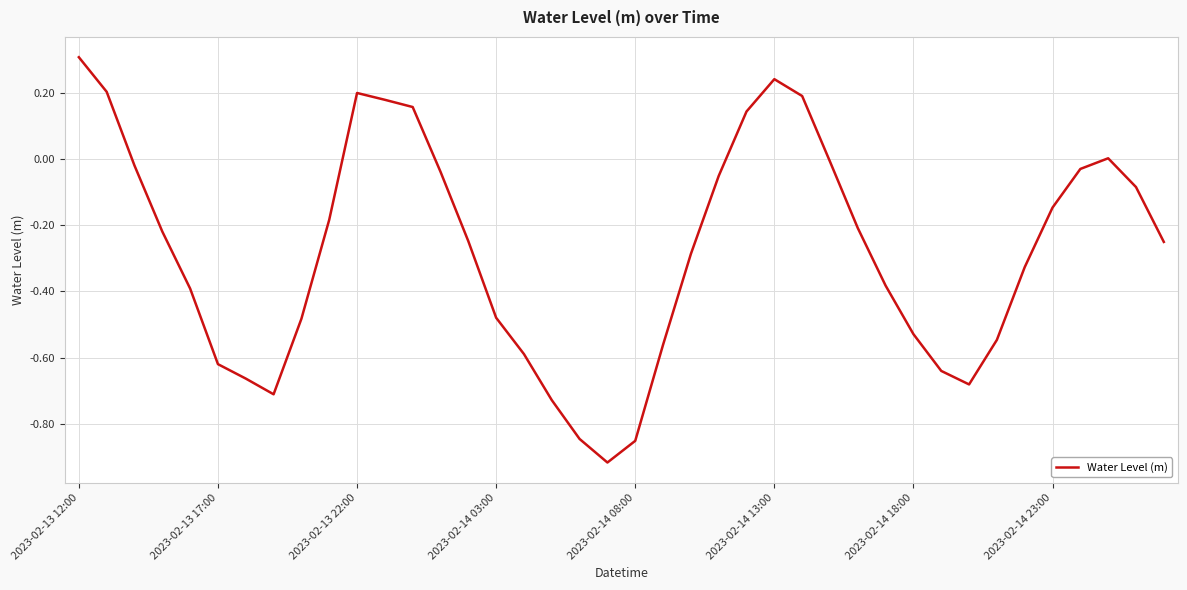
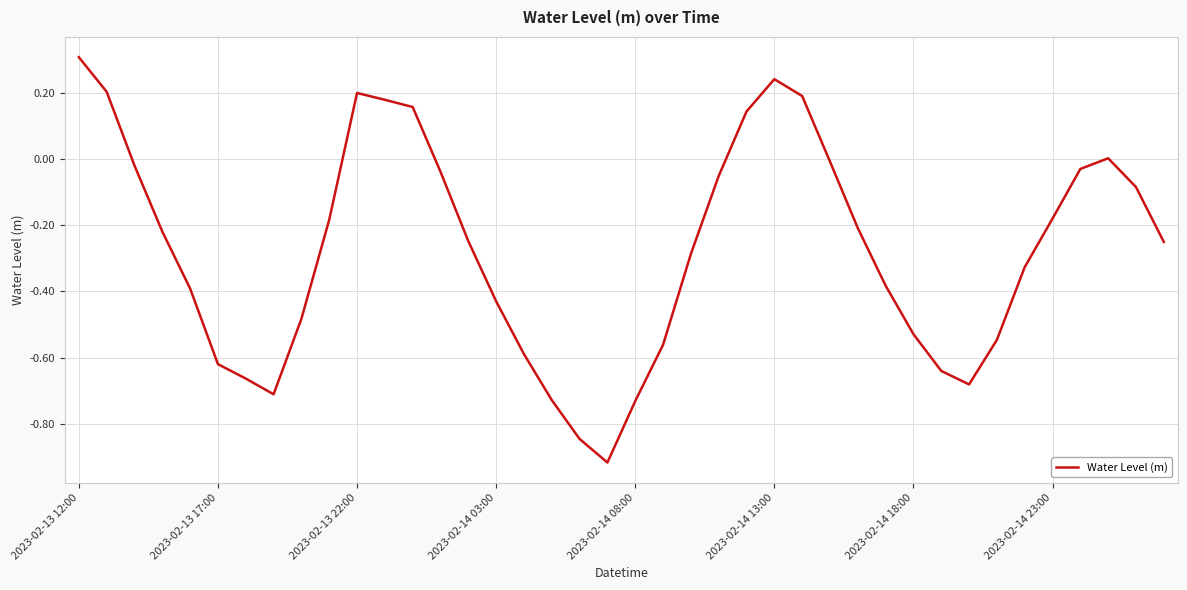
2023-02-14 03:00: -0.48 -> -0.43
2023-02-14 08:00: -0.85 -> -0.73
2023-02-14 23:00: -0.15 -> -0.18
